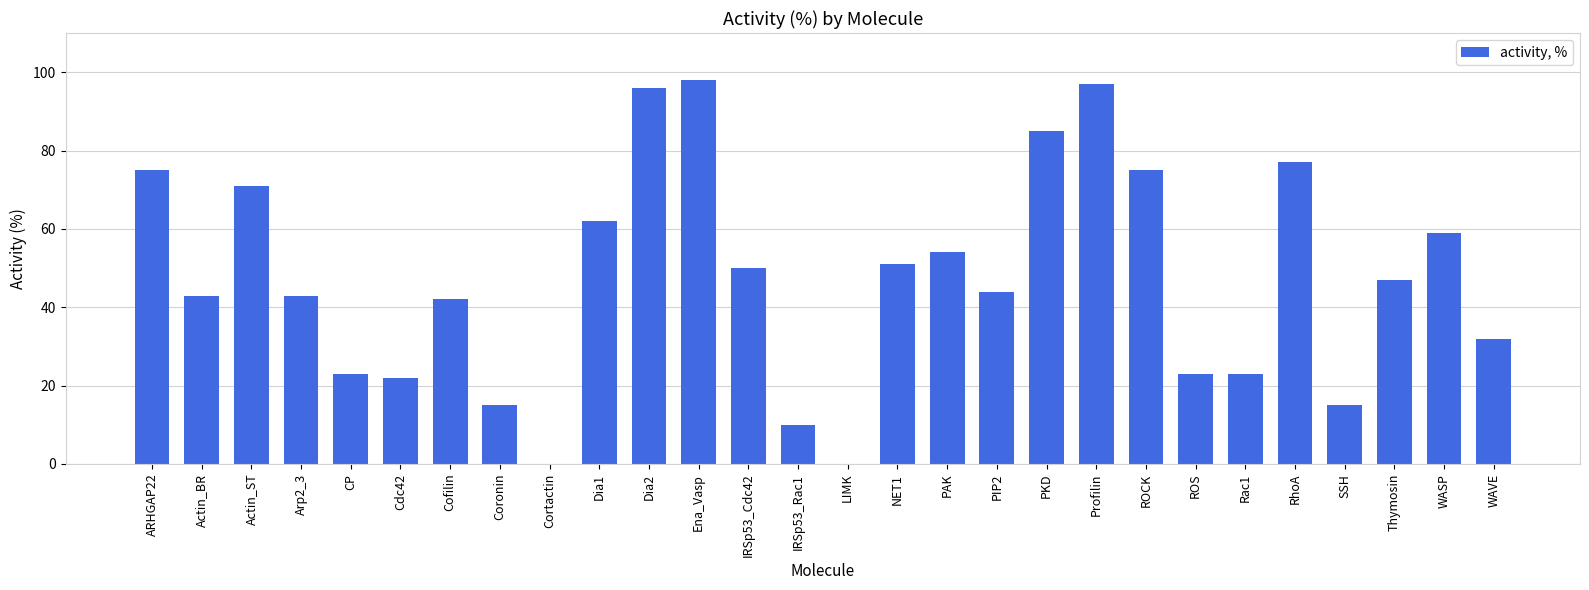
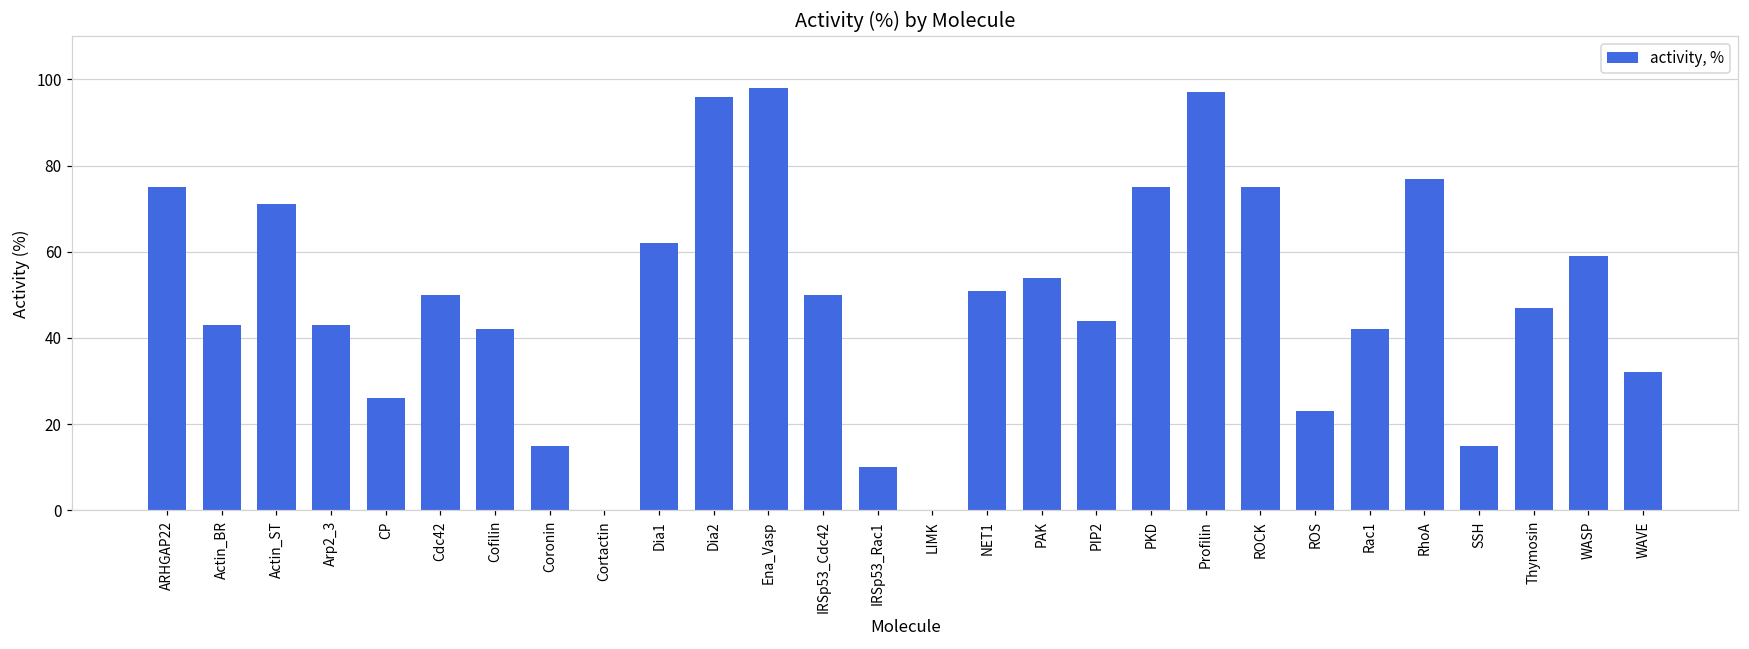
CP: 23 -> 26
Cdc42: 22 -> 50
PKD: 85 -> 75
Rac1: 23 -> 42
